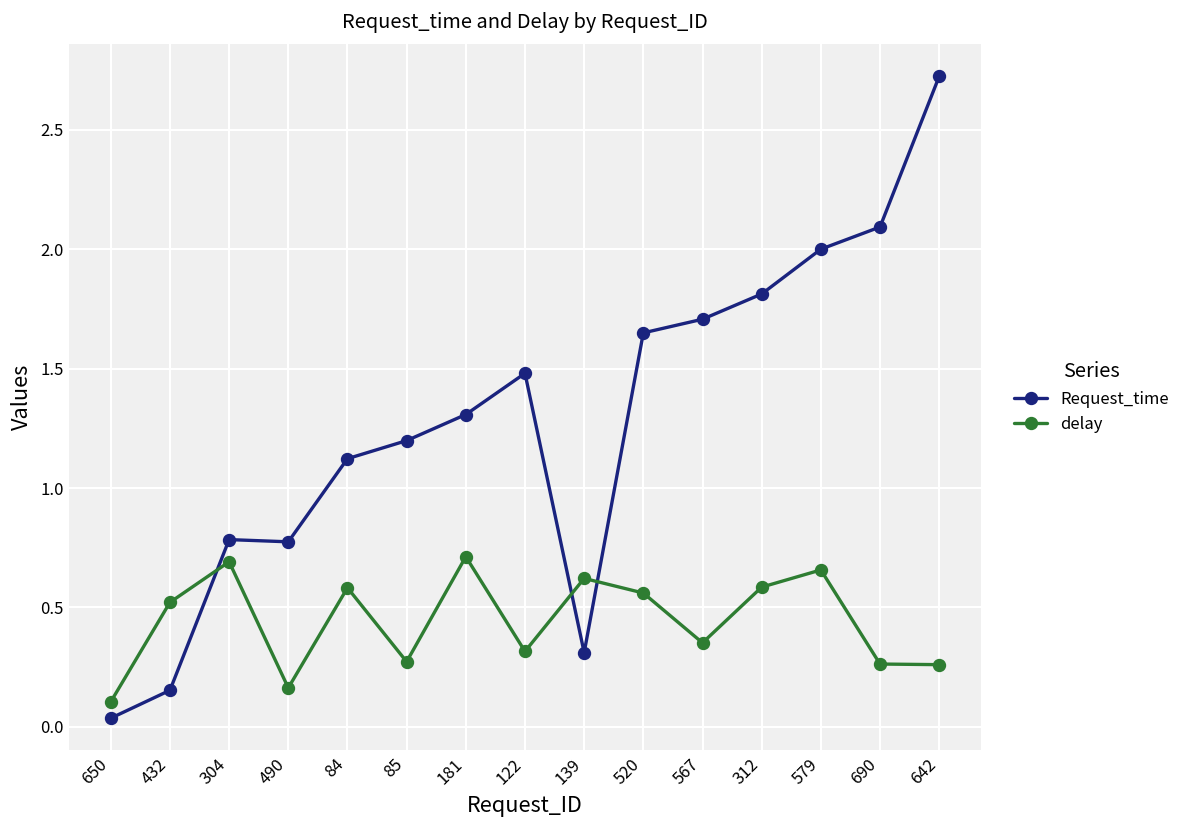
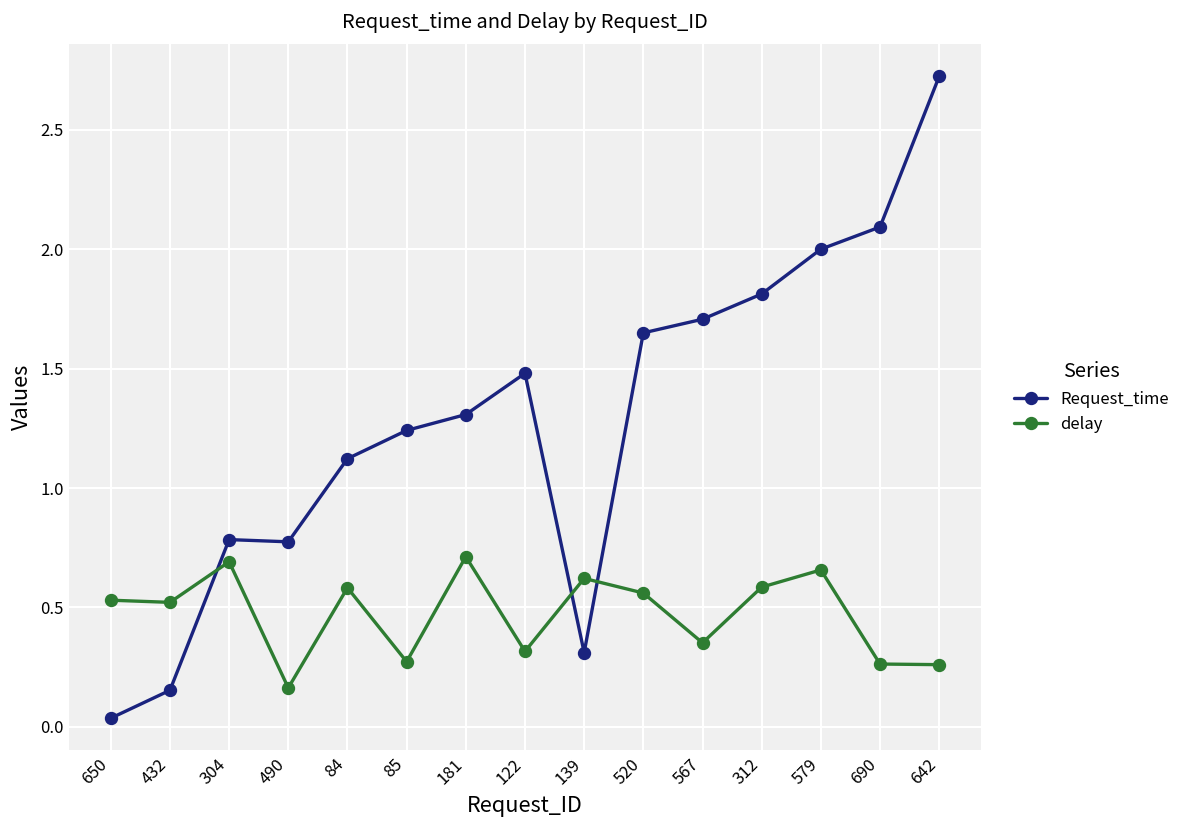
delay, 650: 0.10 -> 0.53
Request_time, 85: 1.20 -> 1.24
